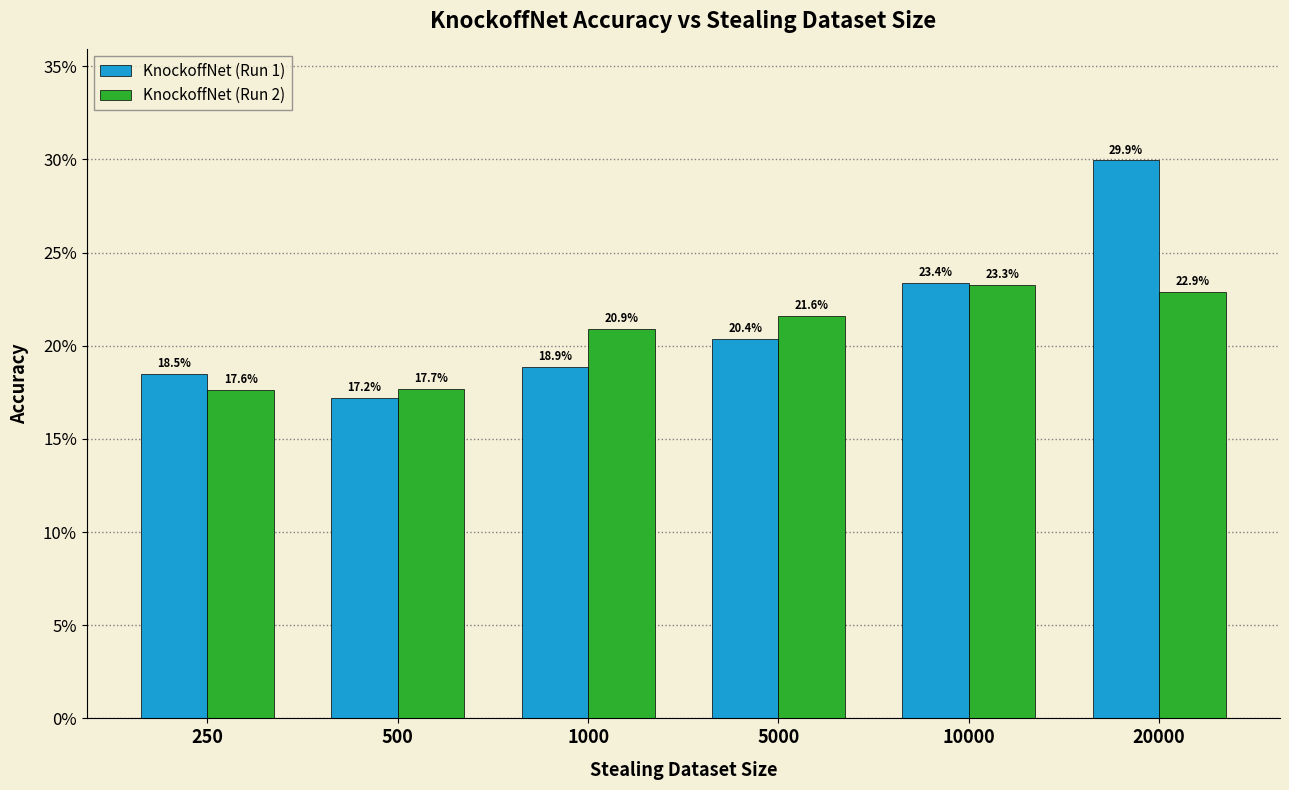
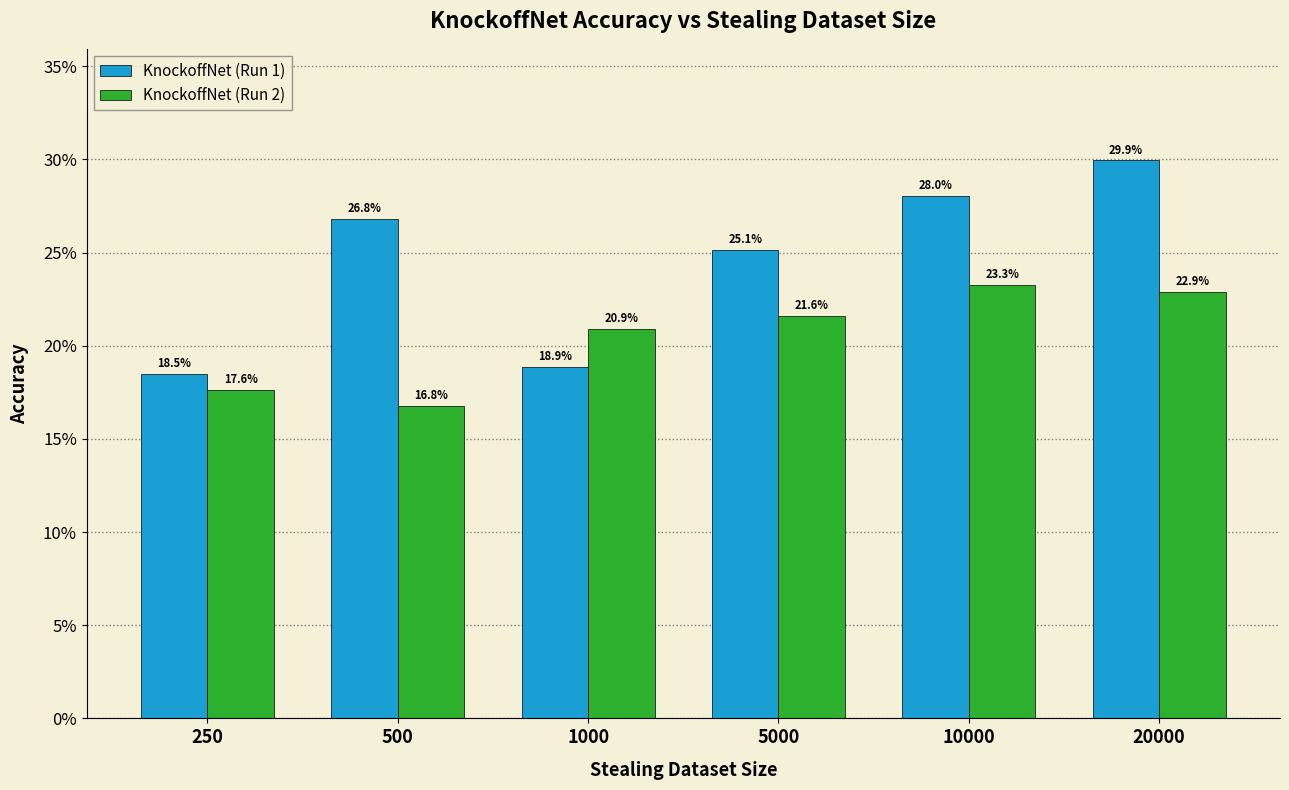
KnockoffNet (Run 1), 500: 17.2% -> 26.8%
KnockoffNet (Run 2), 500: 17.7% -> 16.8%
KnockoffNet (Run 1), 5000: 20.4% -> 25.1%
KnockoffNet (Run 1), 10000: 23.4% -> 28.0%
